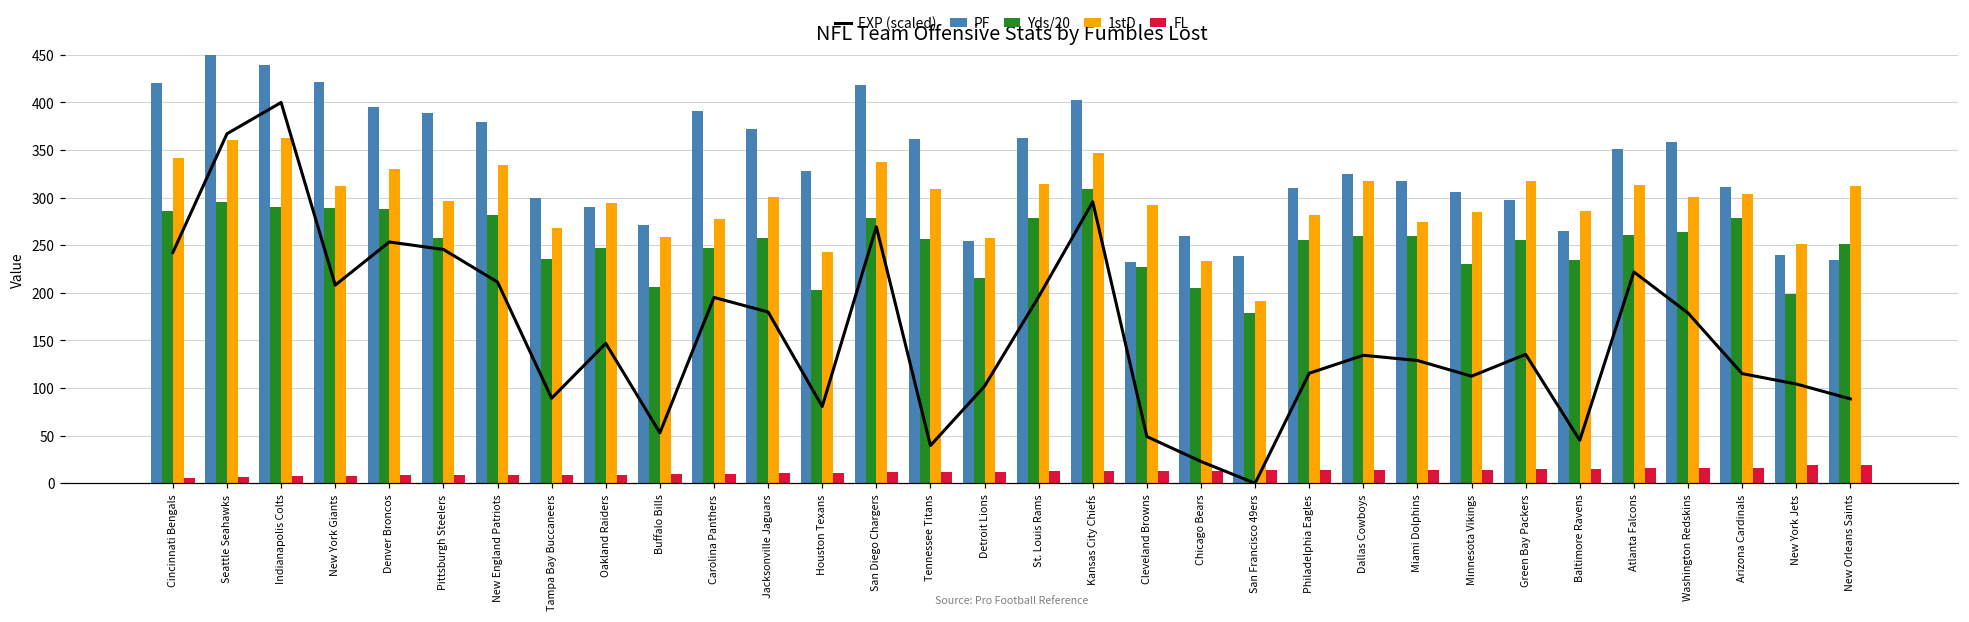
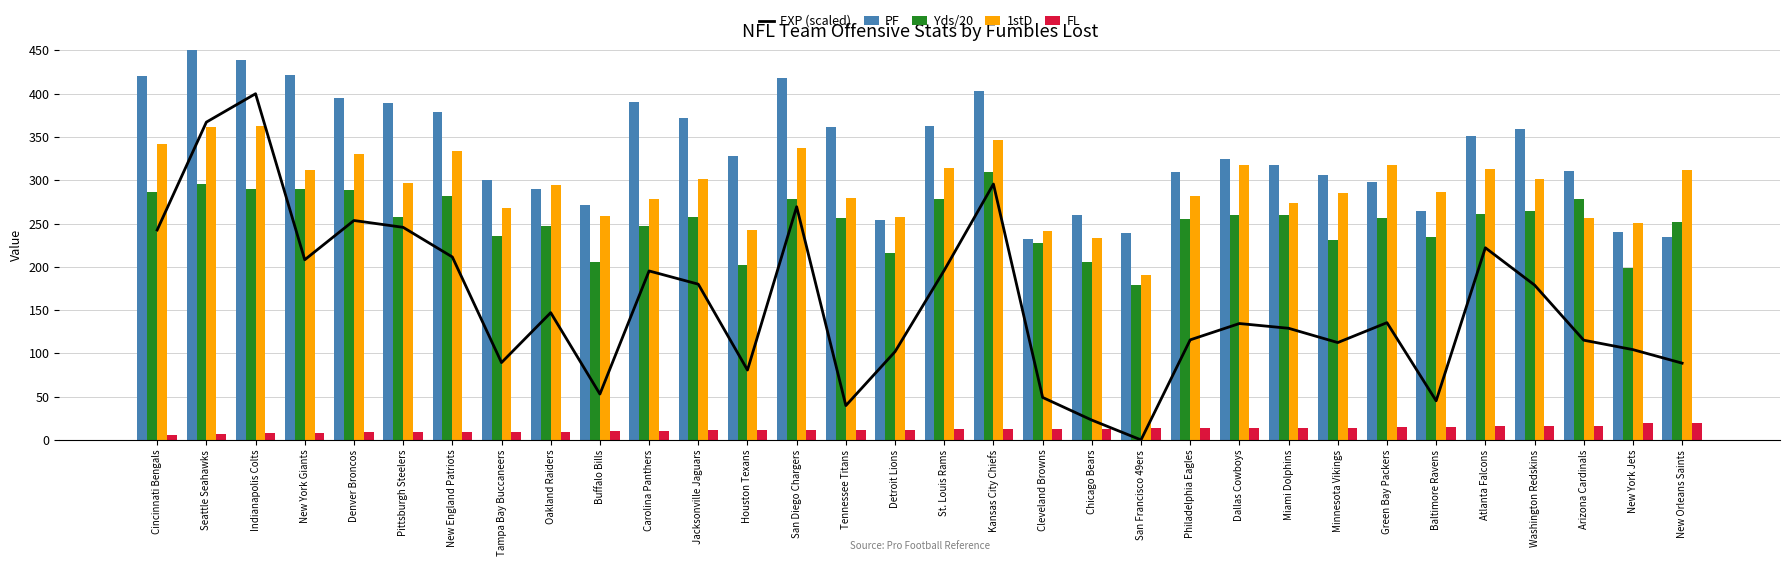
1stD, Tennessee Titans: 310 -> 280
1stD, Cleveland Browns: 290 -> 240
1stD, Arizona Cardinals: 300 -> 260
